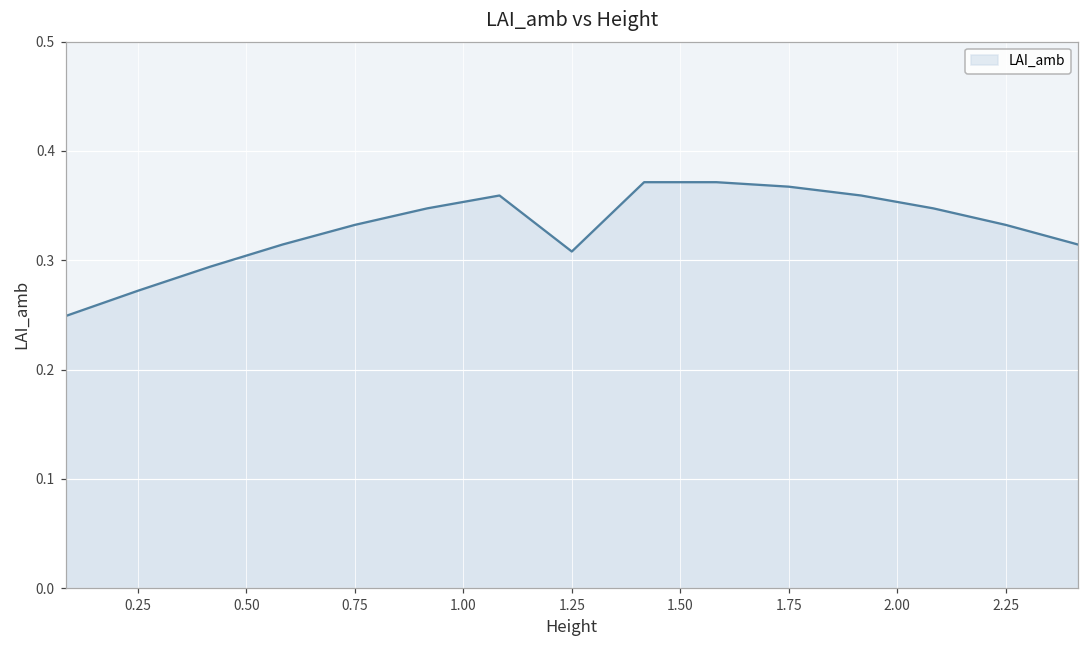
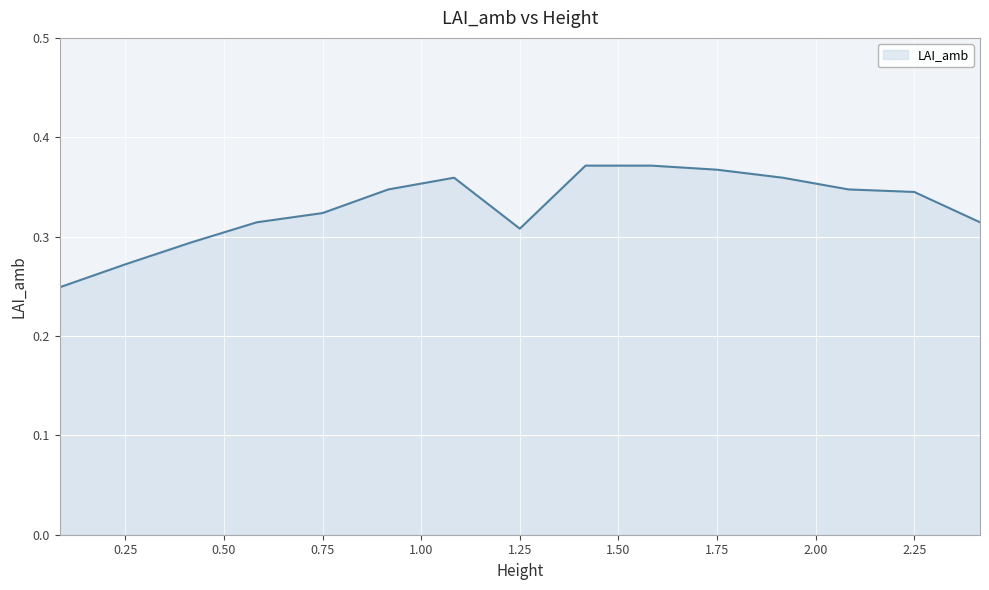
0.75: 0.33 -> 0.32
2.25: 0.33 -> 0.34
